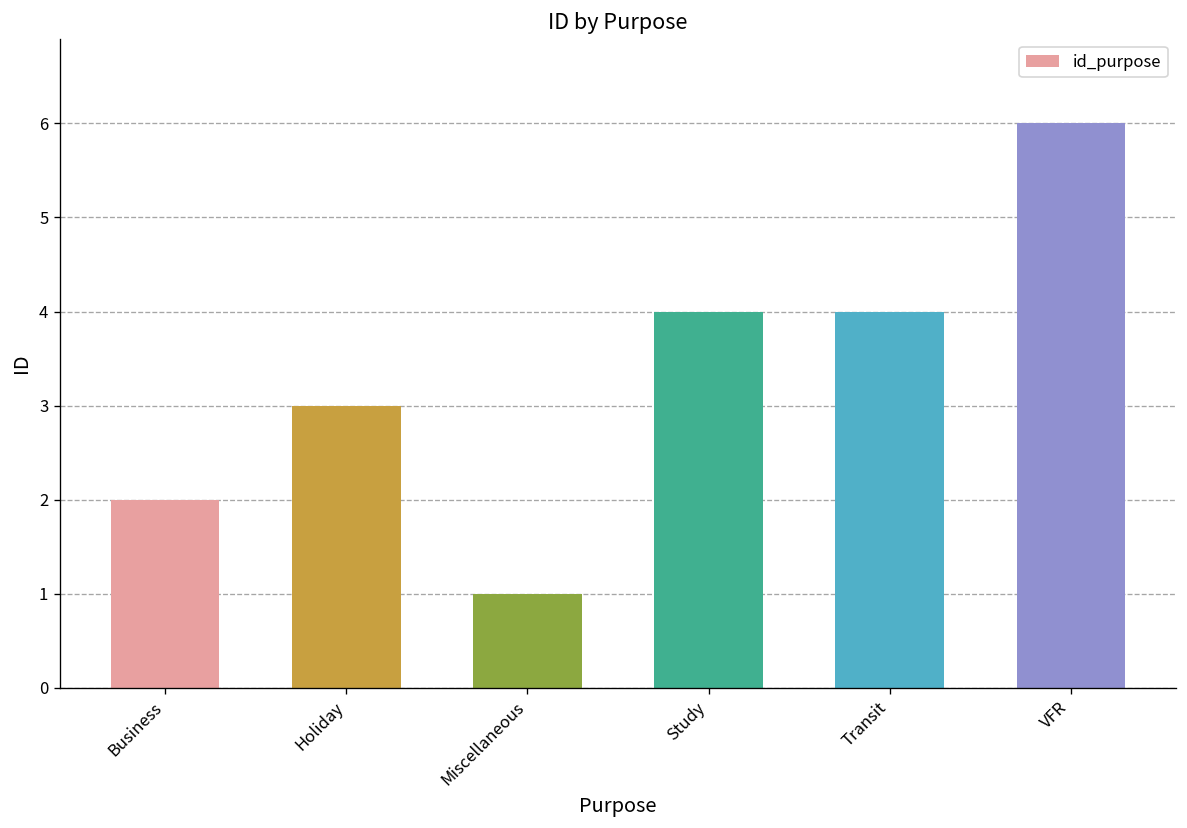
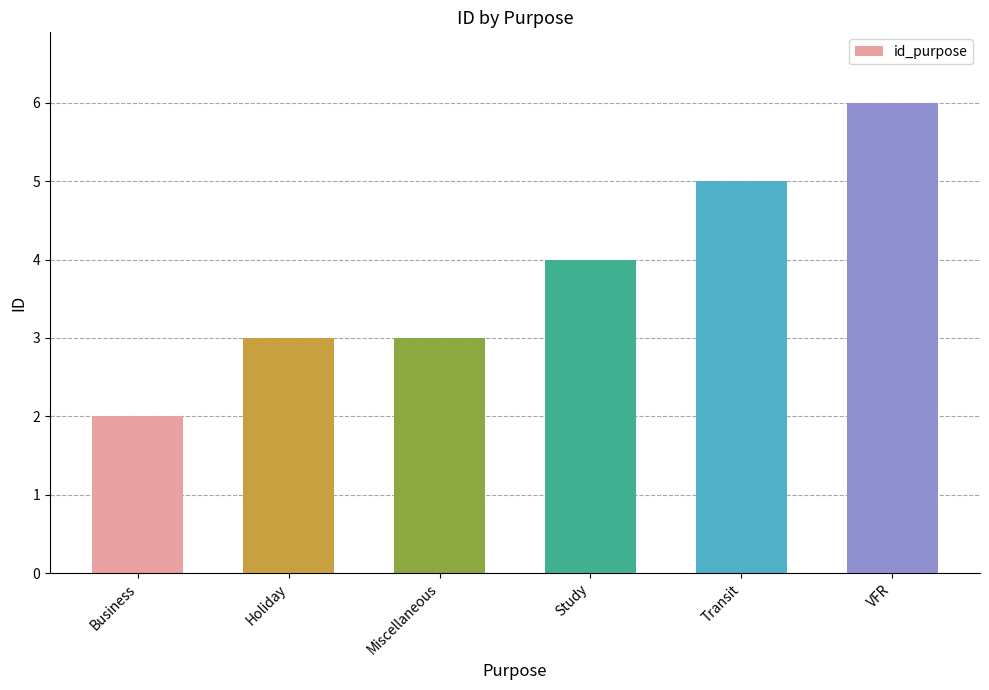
Miscellaneous: 1 -> 3
Transit: 4 -> 5
